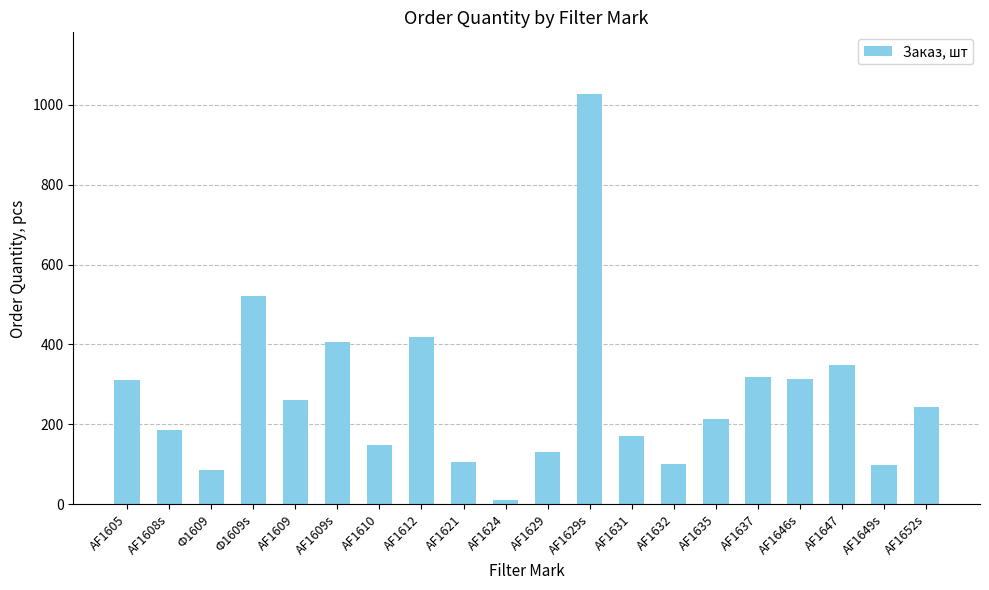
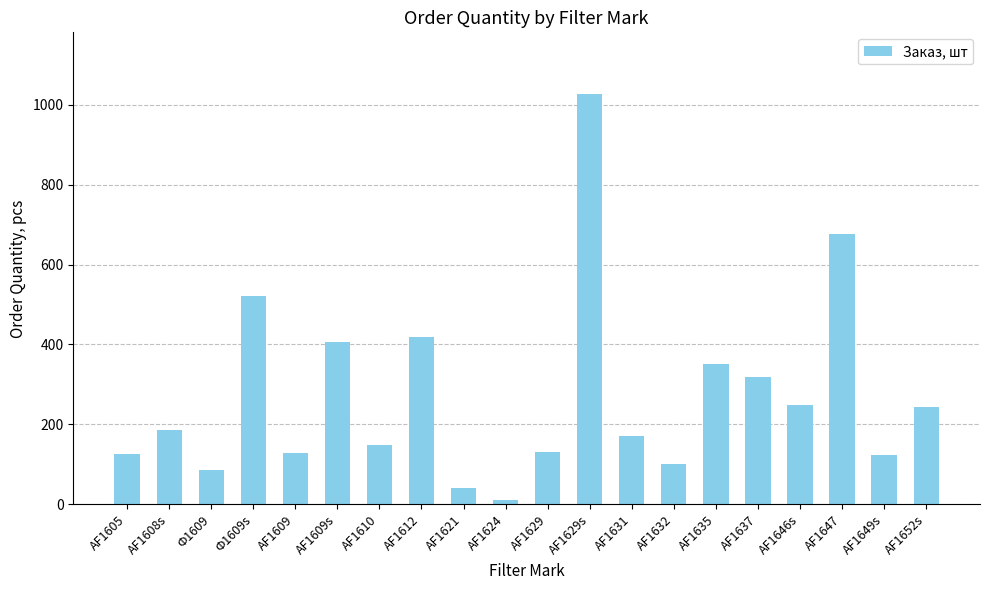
AF1605: 310 -> 130
AF1609: 260 -> 130
AF1621: 110 -> 40
AF1635: 210 -> 350
AF1646s: 310 -> 250
AF1647: 350 -> 680
AF1649s: 100 -> 120
